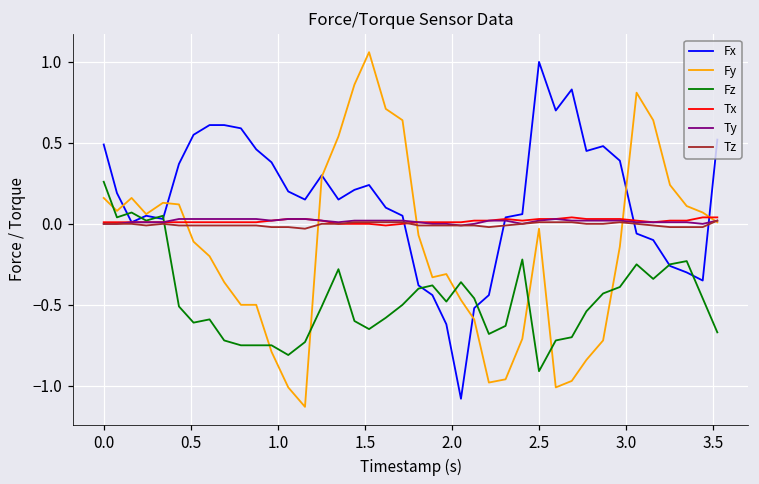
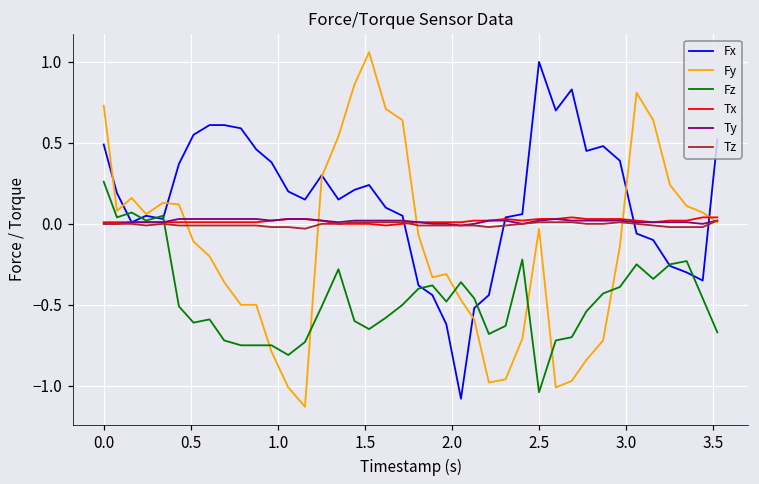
Fy, 0.0: 0.16 -> 0.73
Fz, 2.5: -0.91 -> -1.04
